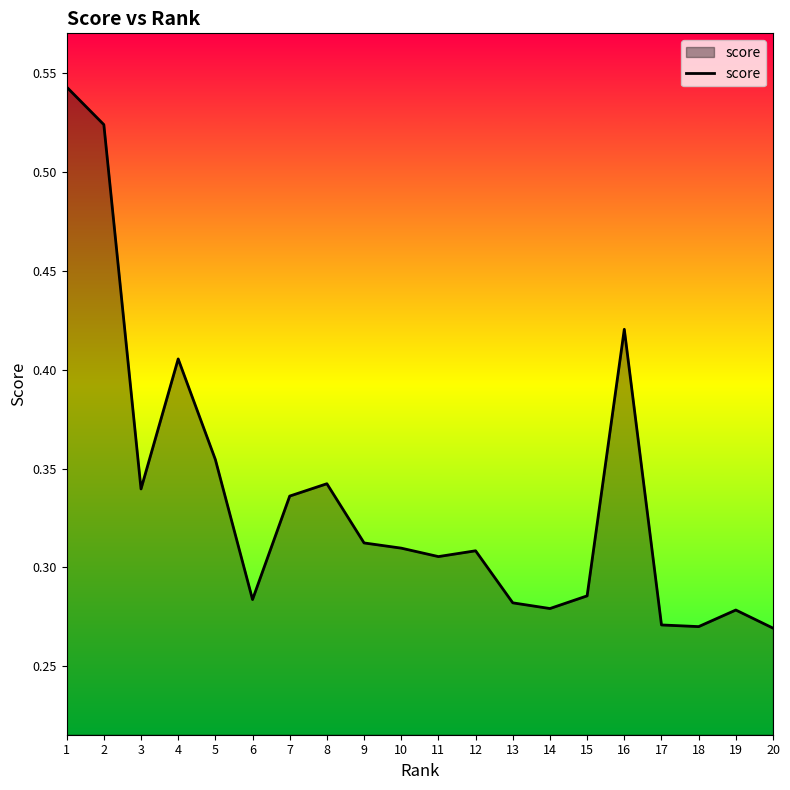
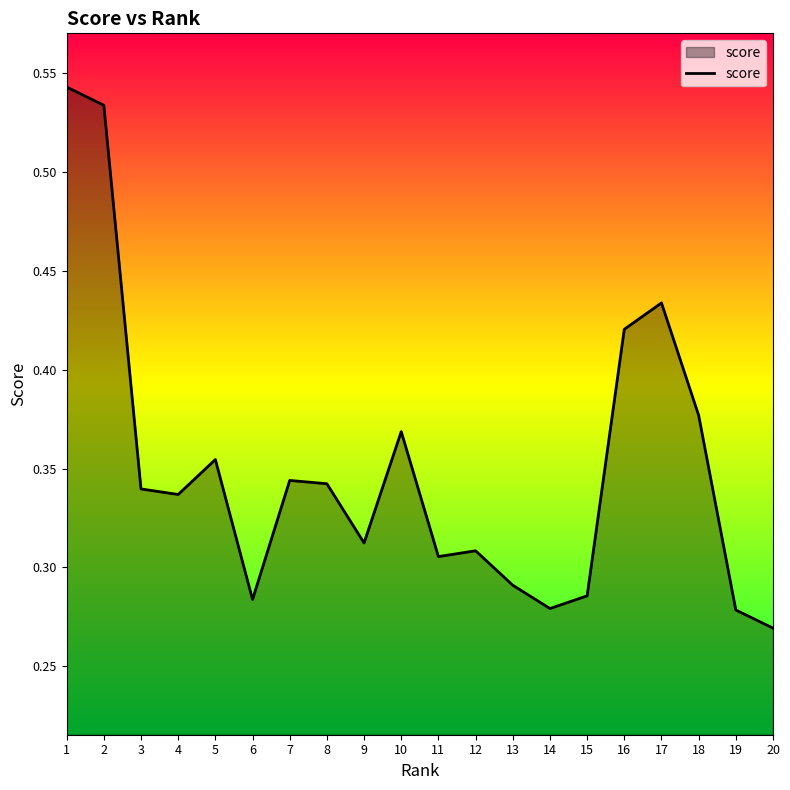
2: 0.524 -> 0.534
4: 0.405 -> 0.337
7: 0.336 -> 0.344
10: 0.310 -> 0.369
13: 0.282 -> 0.291
17: 0.271 -> 0.434
18: 0.270 -> 0.377
